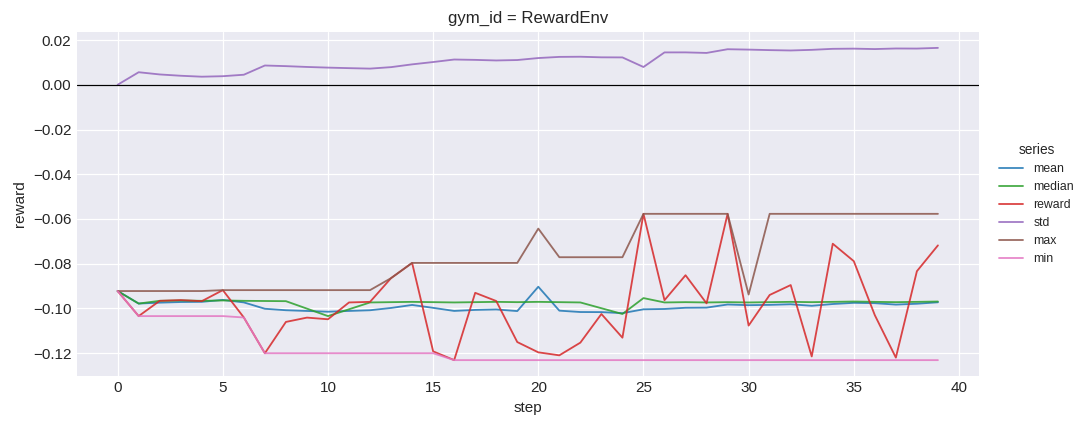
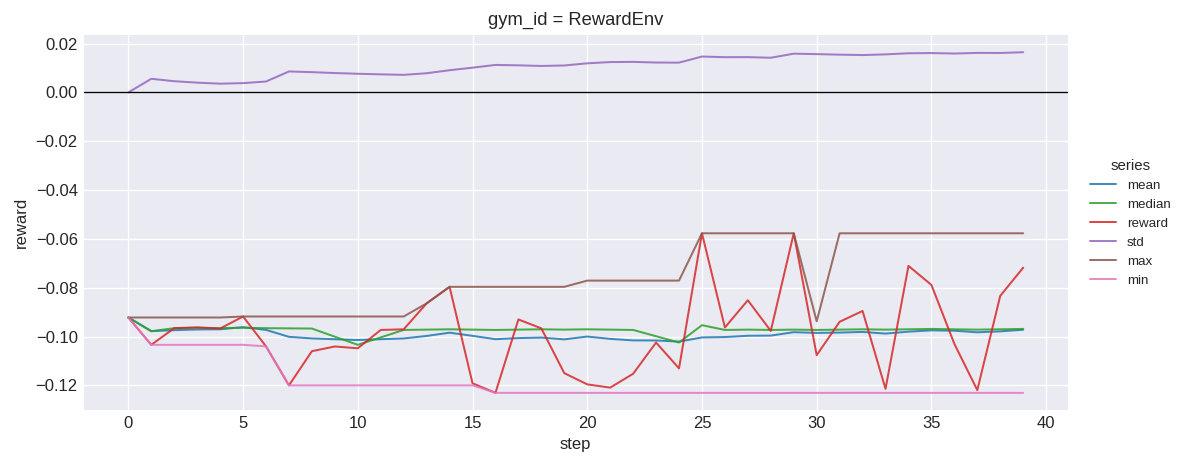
mean, 20: -0.090 -> -0.100
max, 20: -0.064 -> -0.077
std, 25: 0.008 -> 0.015
